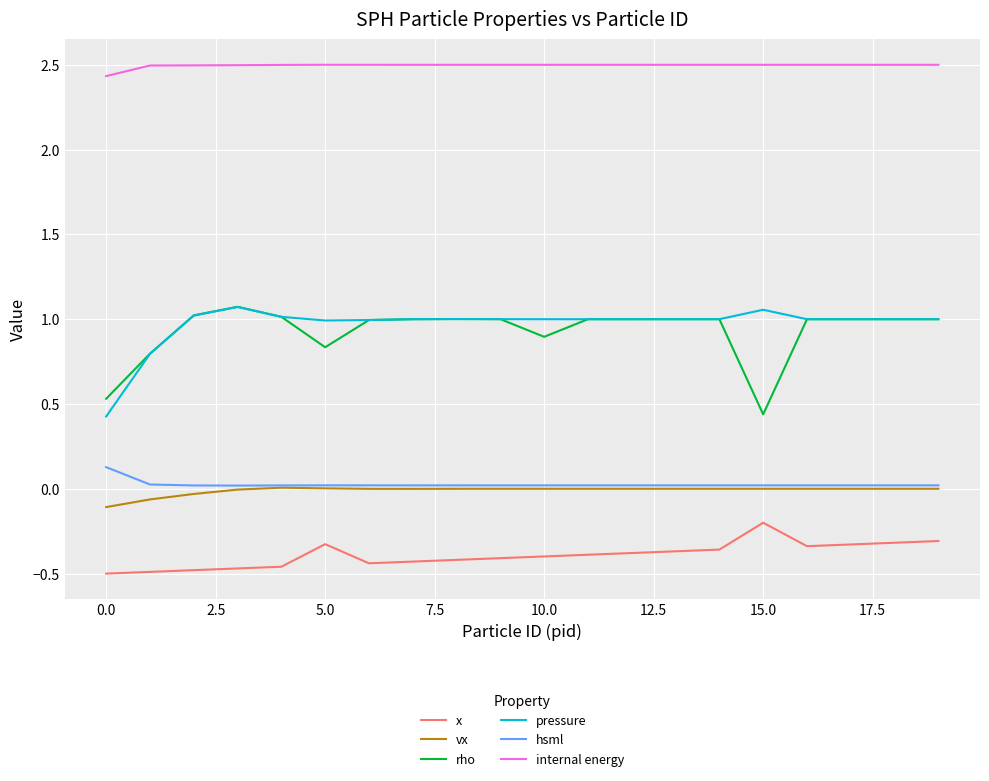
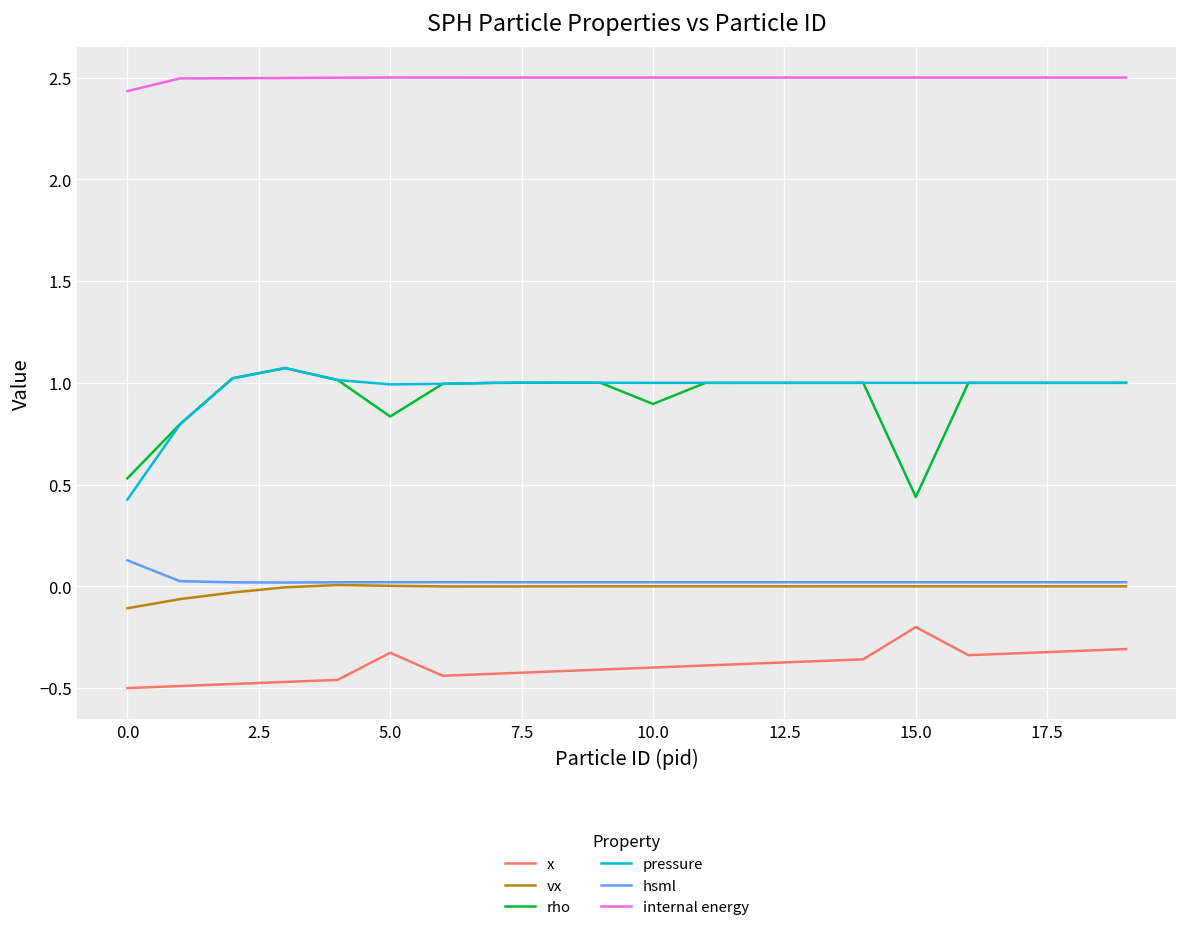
pressure, 15.0: 1.06 -> 1.00
